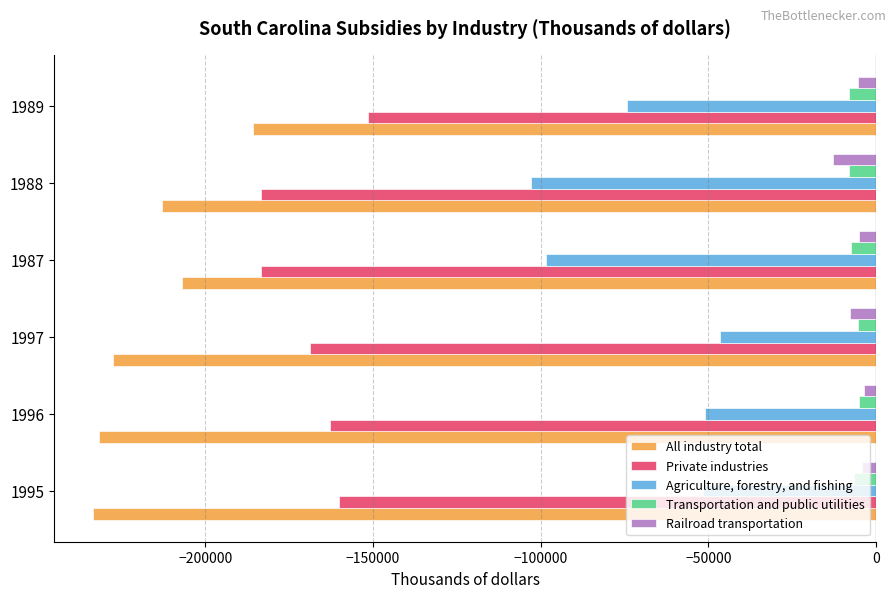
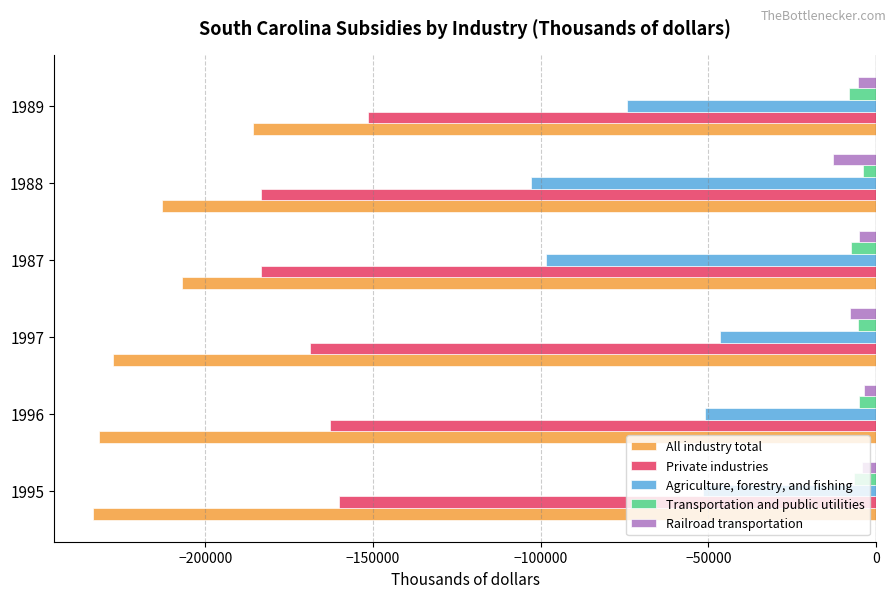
Transportation and public utilities, 1988: -8000 -> -4000
